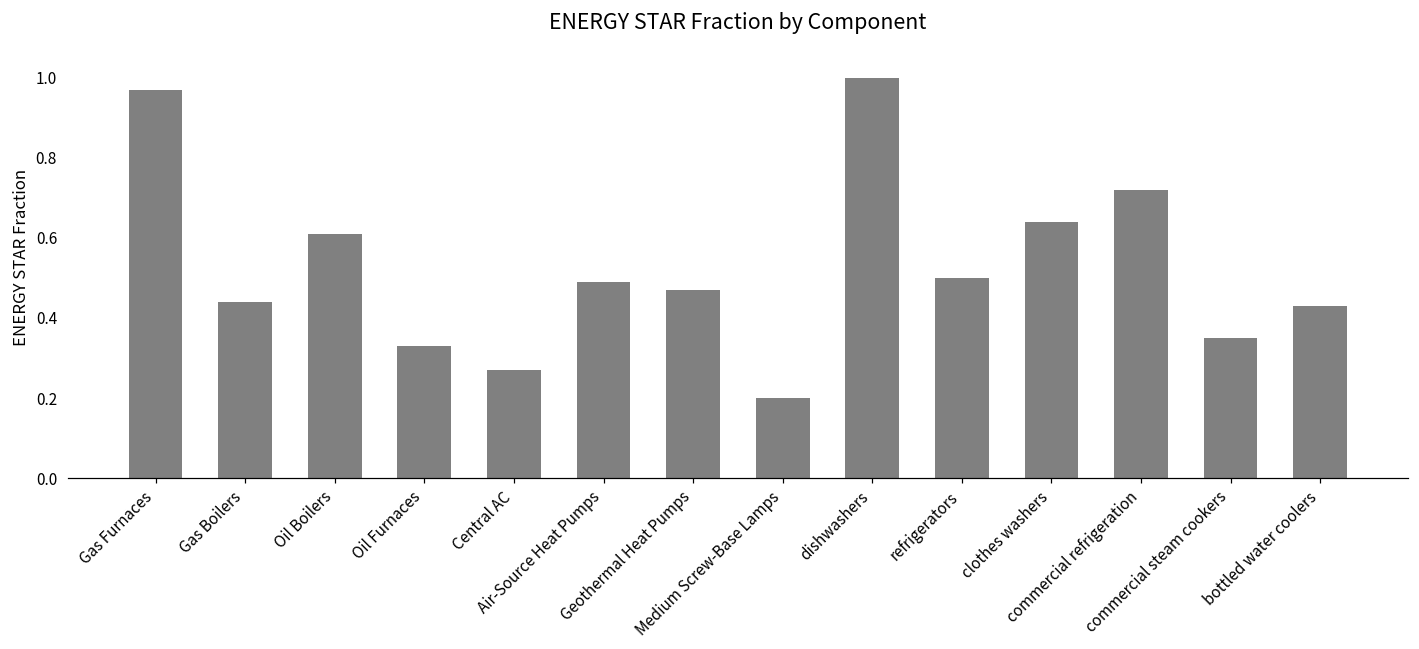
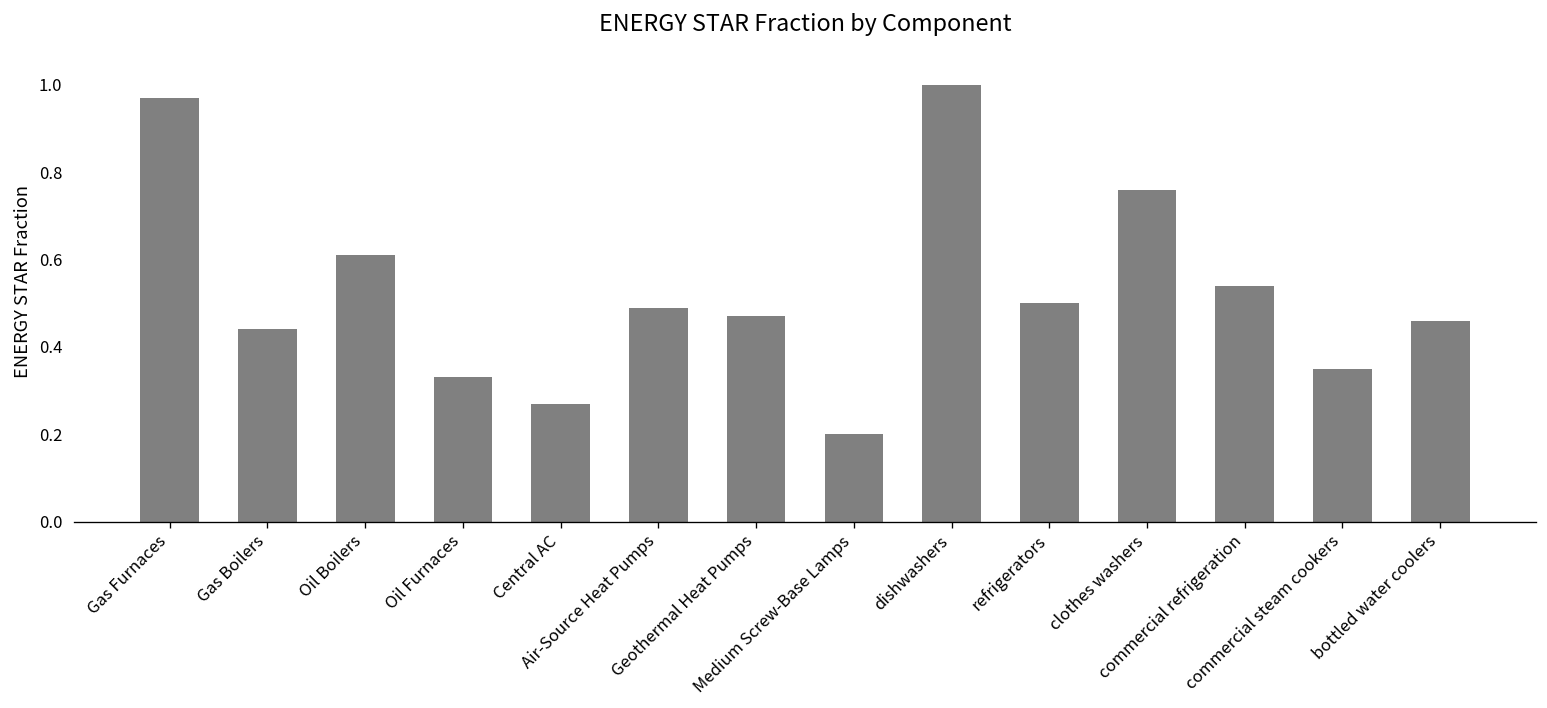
clothes washers: 0.64 -> 0.76
commercial refrigeration: 0.72 -> 0.54
bottled water coolers: 0.43 -> 0.46
